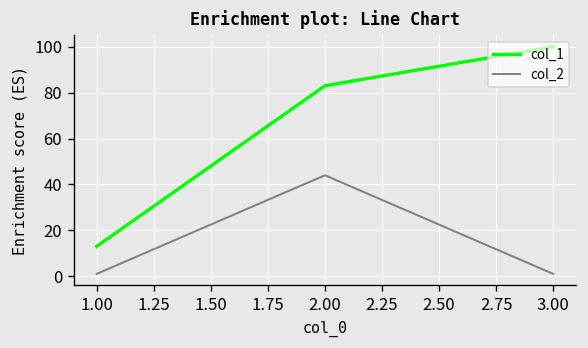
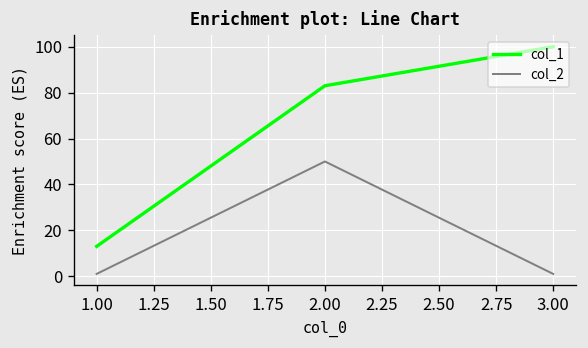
col_2, 2.00: 44 -> 50
